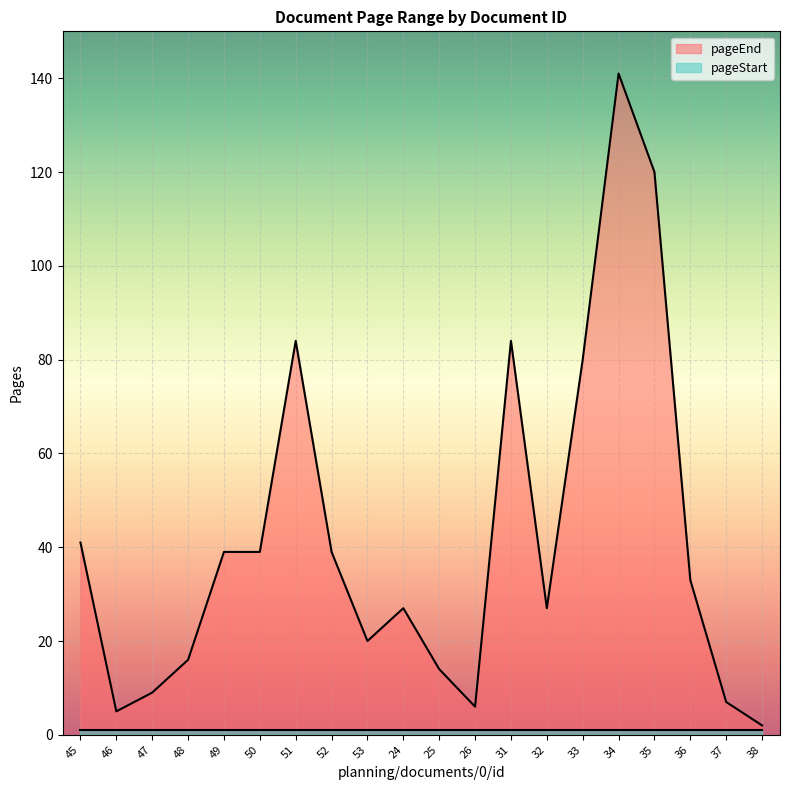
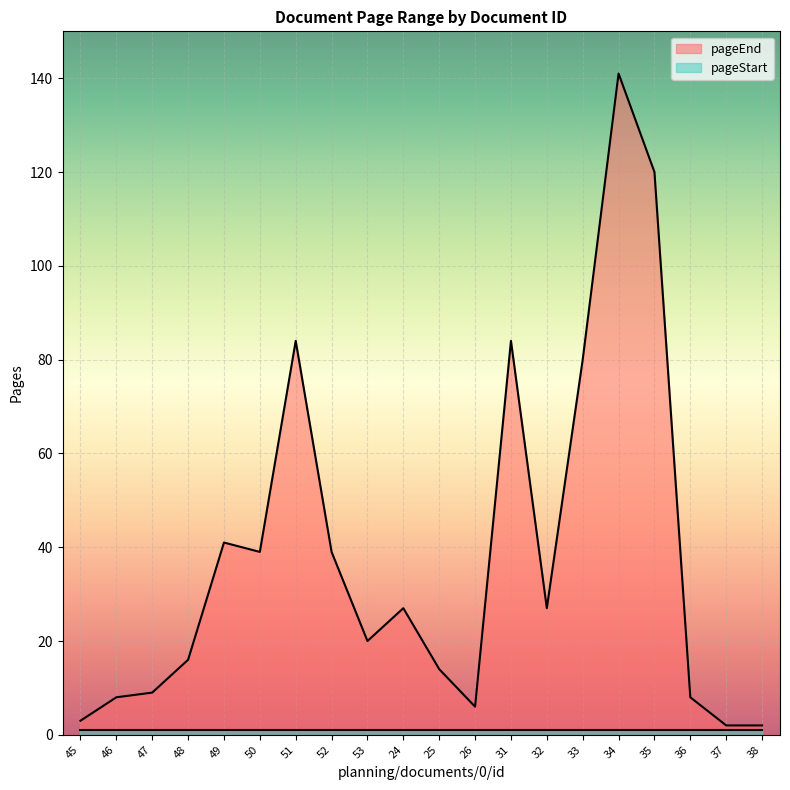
pageEnd, 45: 41 -> 3
pageEnd, 46: 5 -> 8
pageEnd, 49: 39 -> 41
pageEnd, 36: 33 -> 8
pageEnd, 37: 7 -> 2
